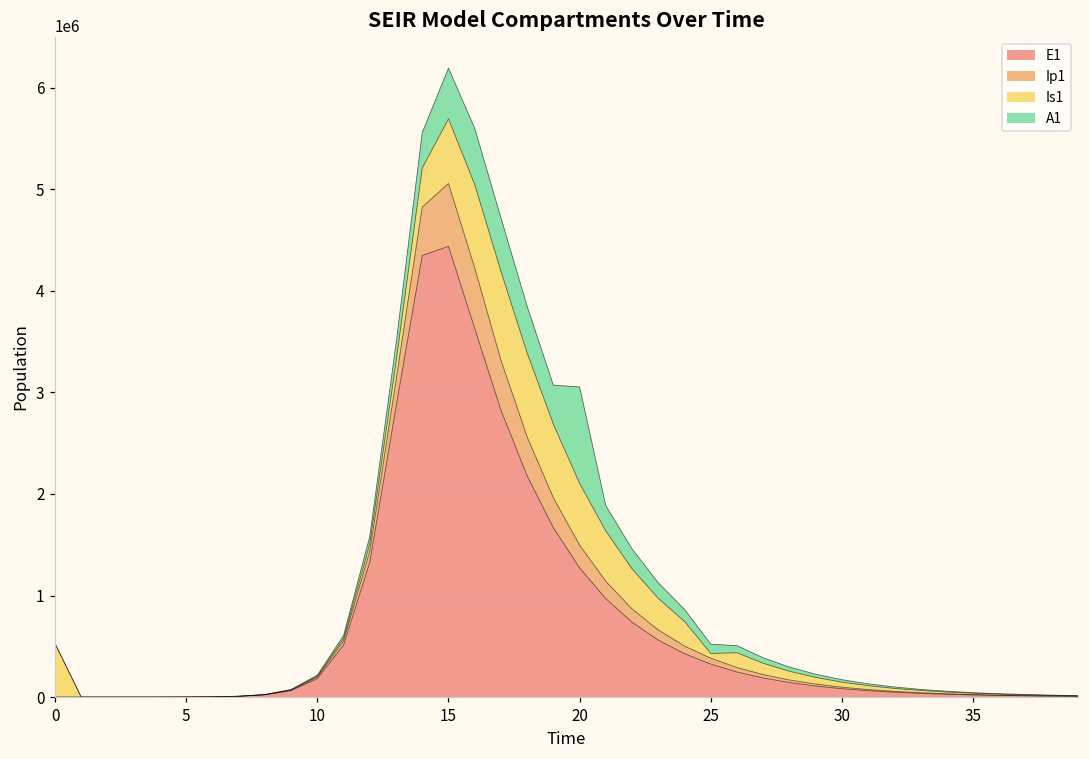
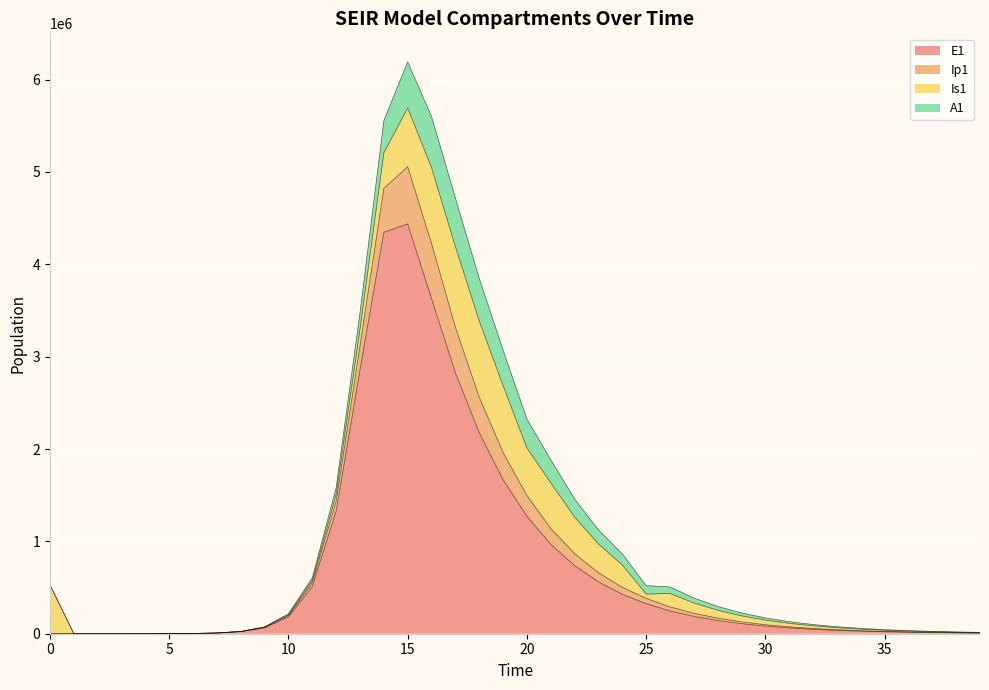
Is1, 20: 600000 -> 500000
A1, 20: 900000 -> 300000
